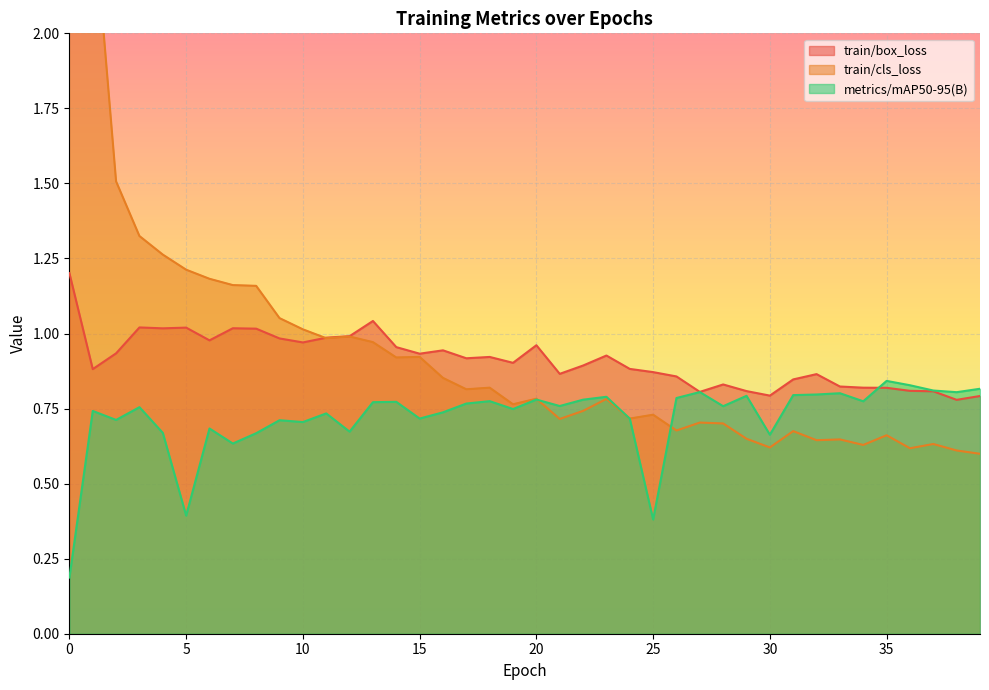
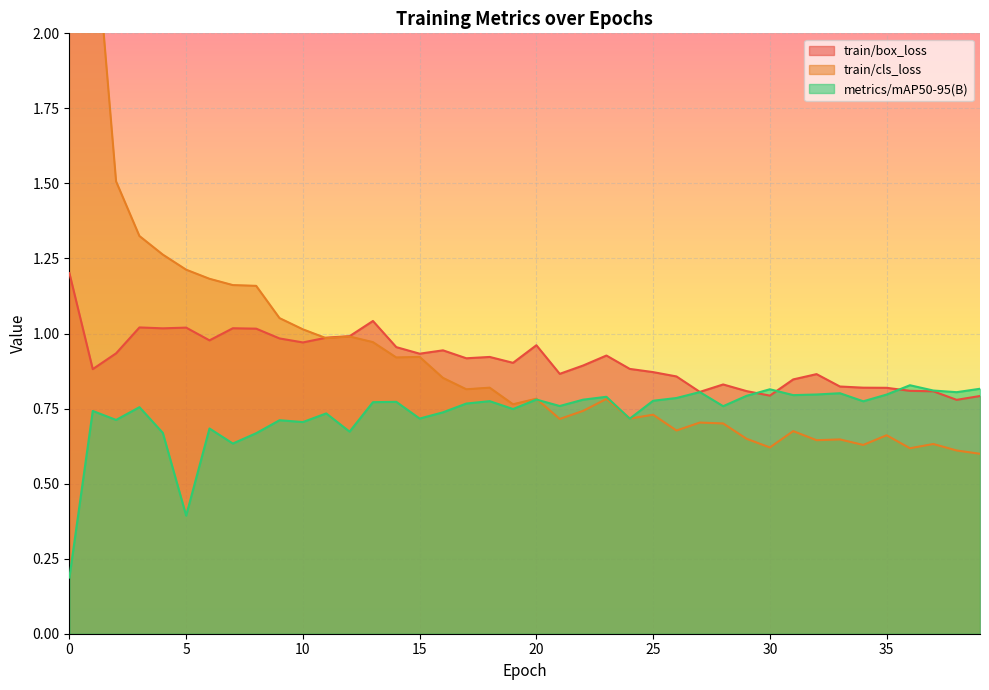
metrics/mAP50-95(B), 25: 0.38 -> 0.78
metrics/mAP50-95(B), 30: 0.66 -> 0.81
metrics/mAP50-95(B), 35: 0.84 -> 0.80
